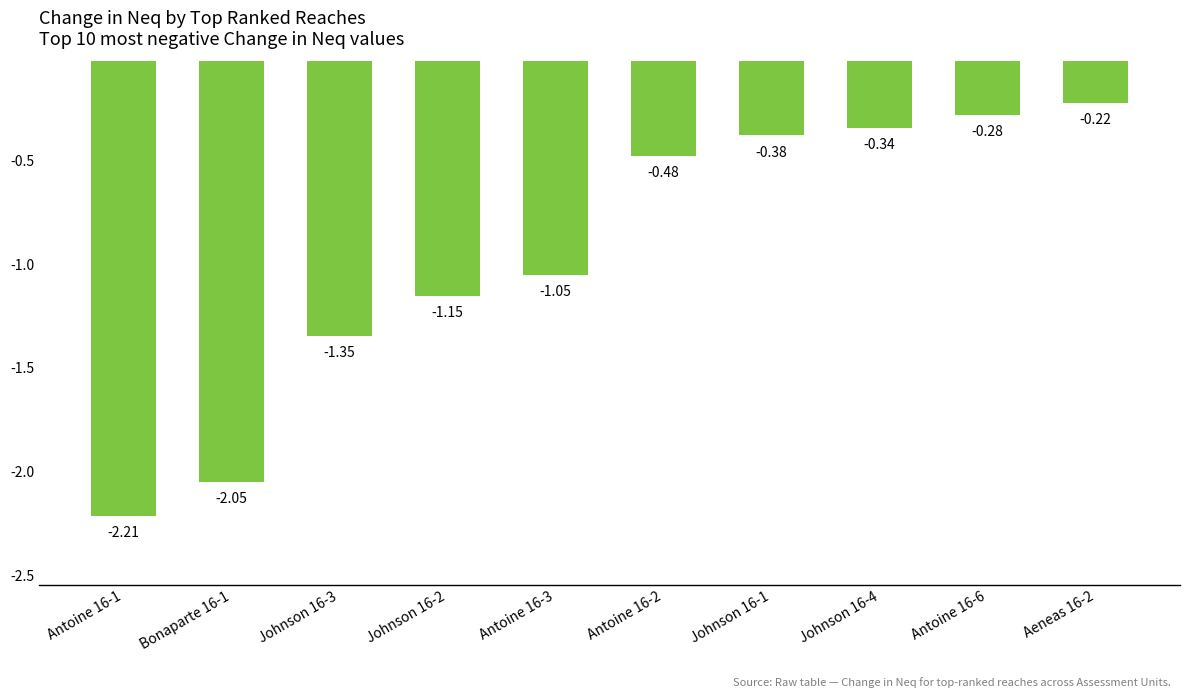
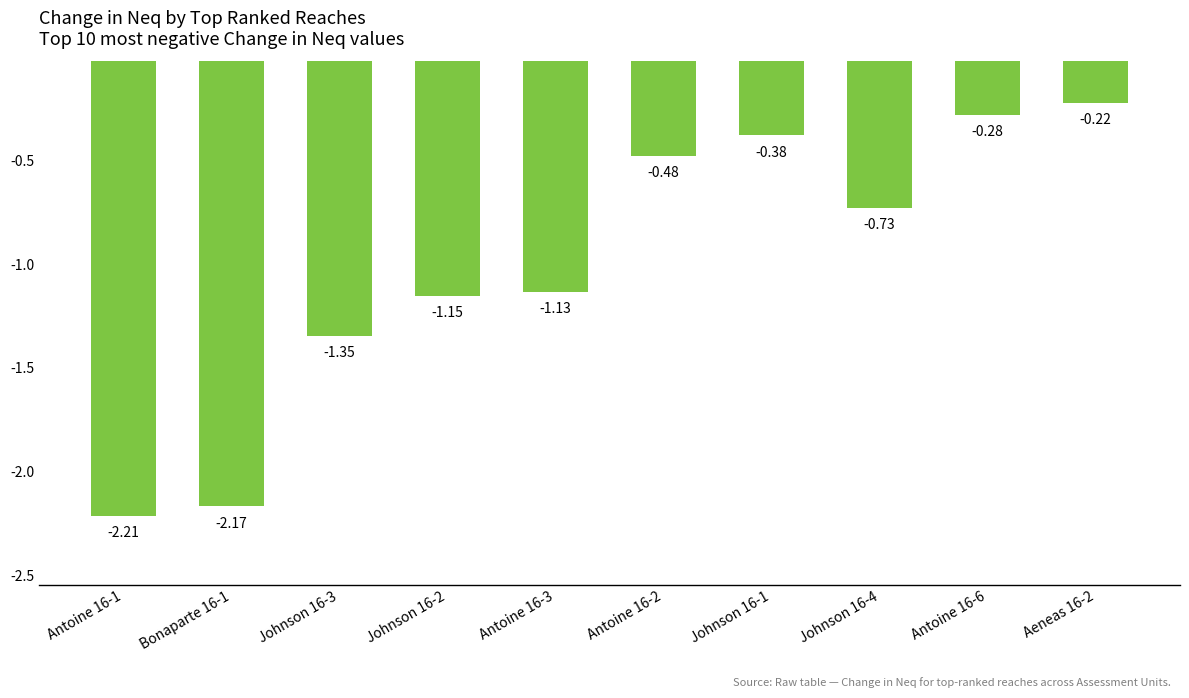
Bonaparte 16-1: -2.05 -> -2.17
Antoine 16-3: -1.05 -> -1.13
Johnson 16-4: -0.34 -> -0.73
